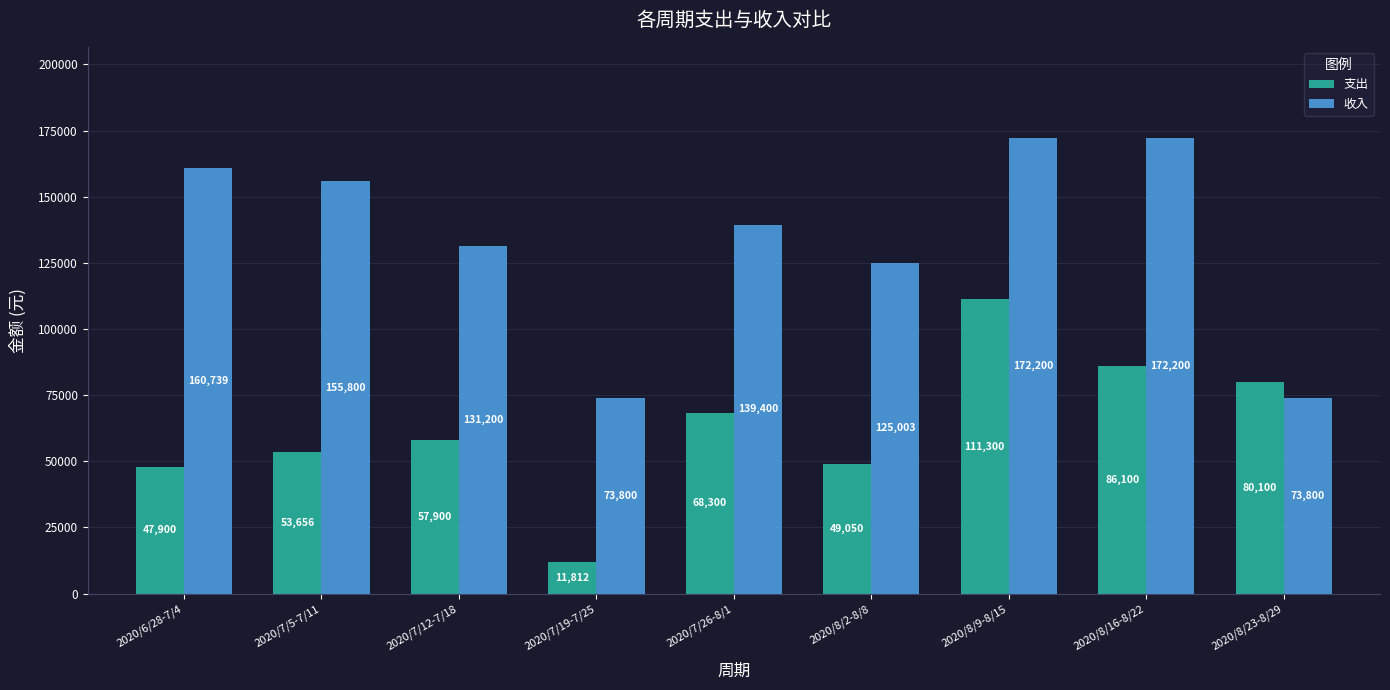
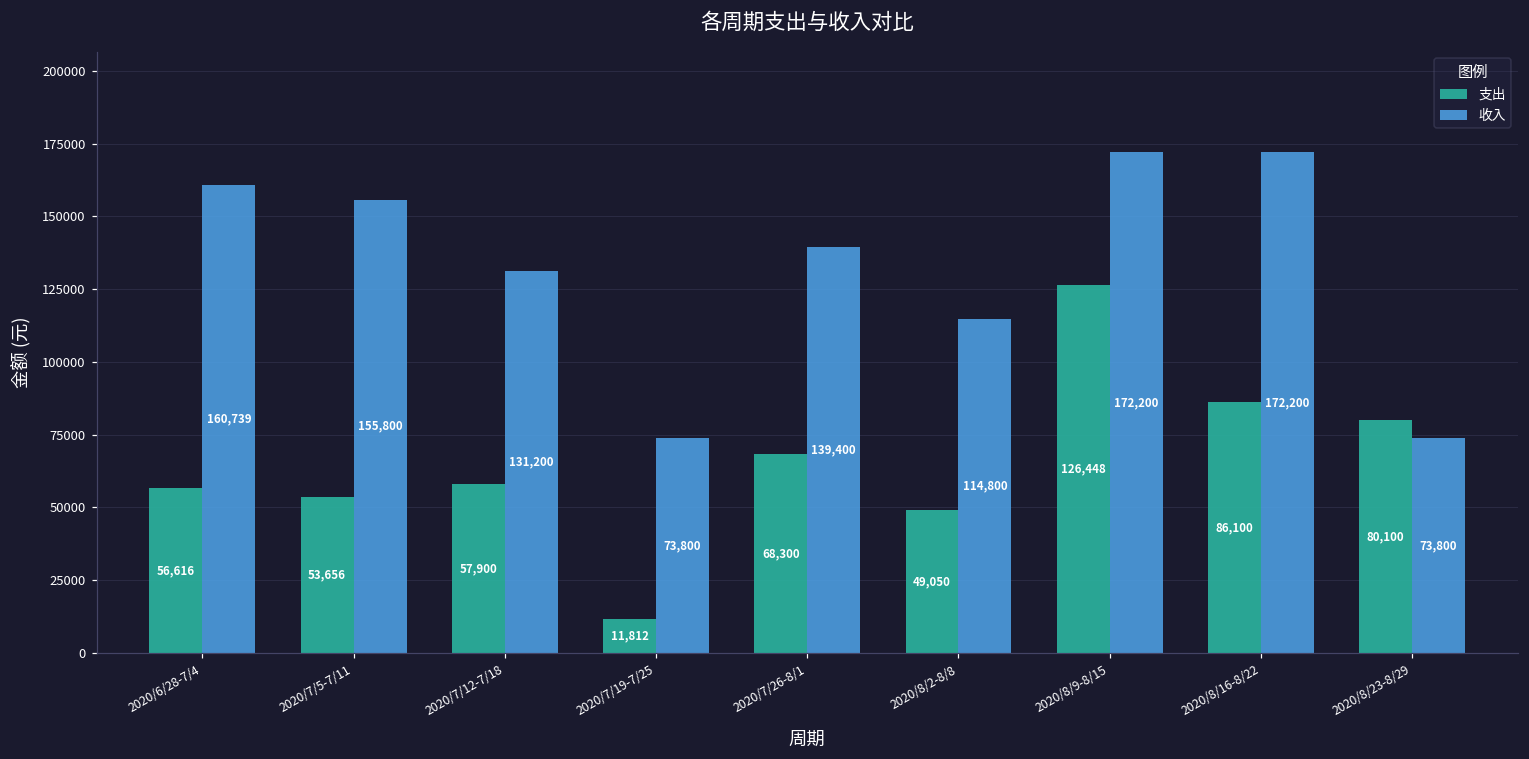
支出, 2020/6/28-7/4: 47,900 -> 56,616
收入, 2020/8/2-8/8: 125,003 -> 114,800
支出, 2020/8/9-8/15: 111,300 -> 126,448
